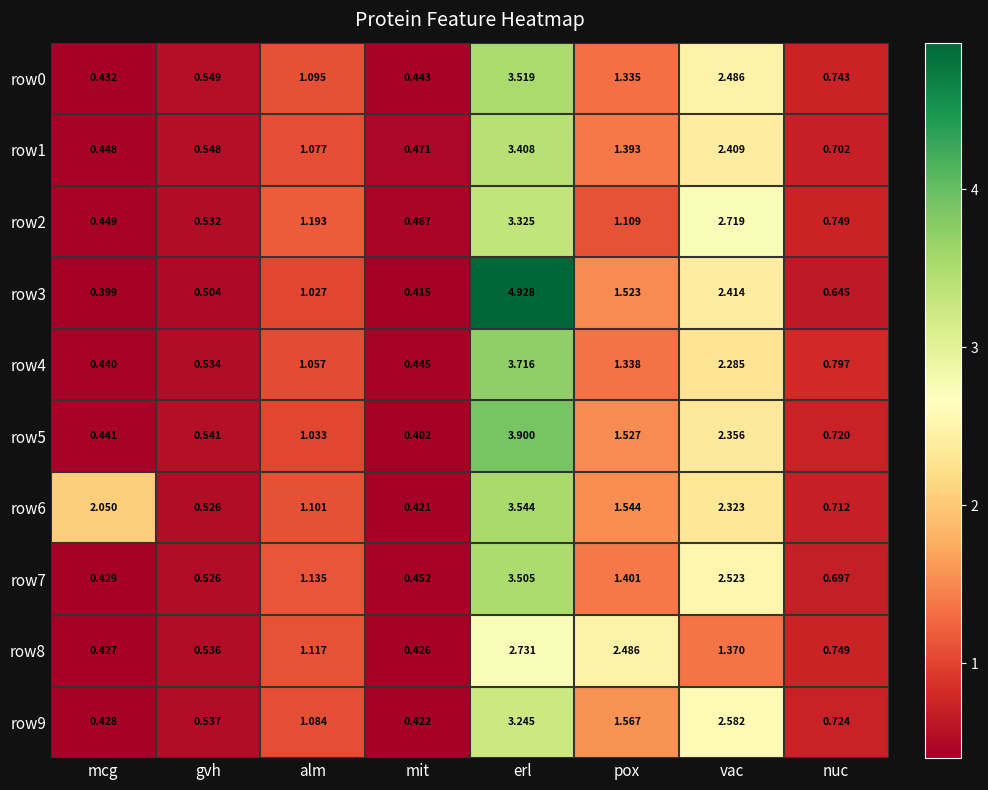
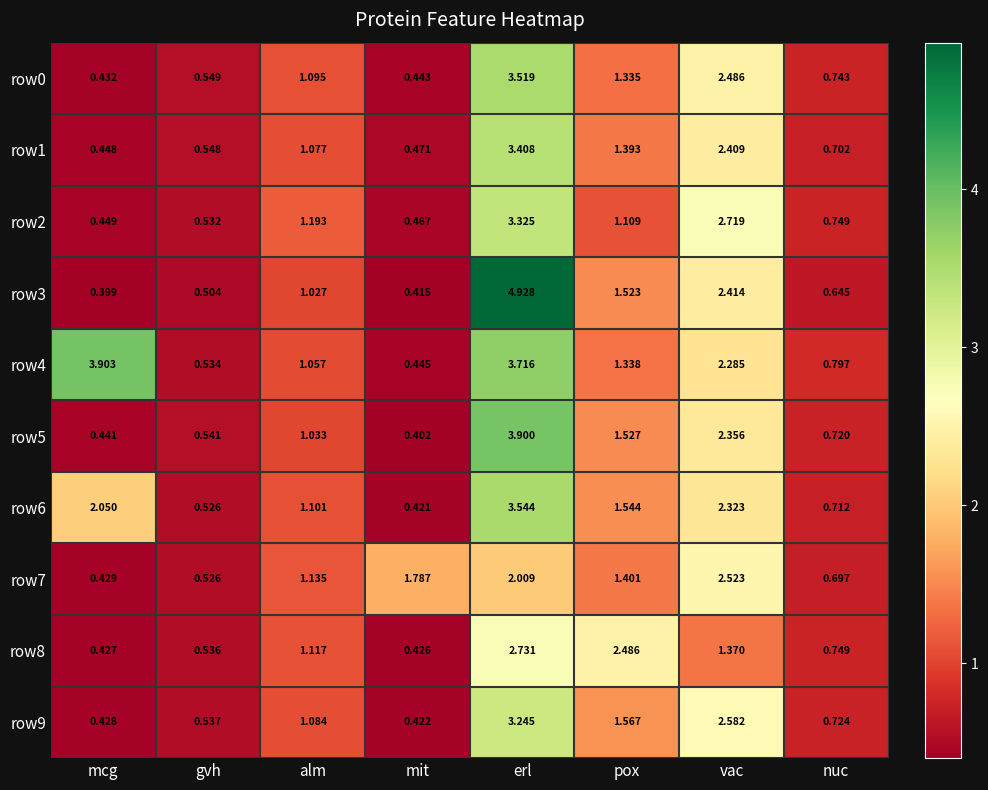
row4, mcg: 0.440 -> 3.903
row7, mit: 0.452 -> 1.787
row7, erl: 3.505 -> 2.009
